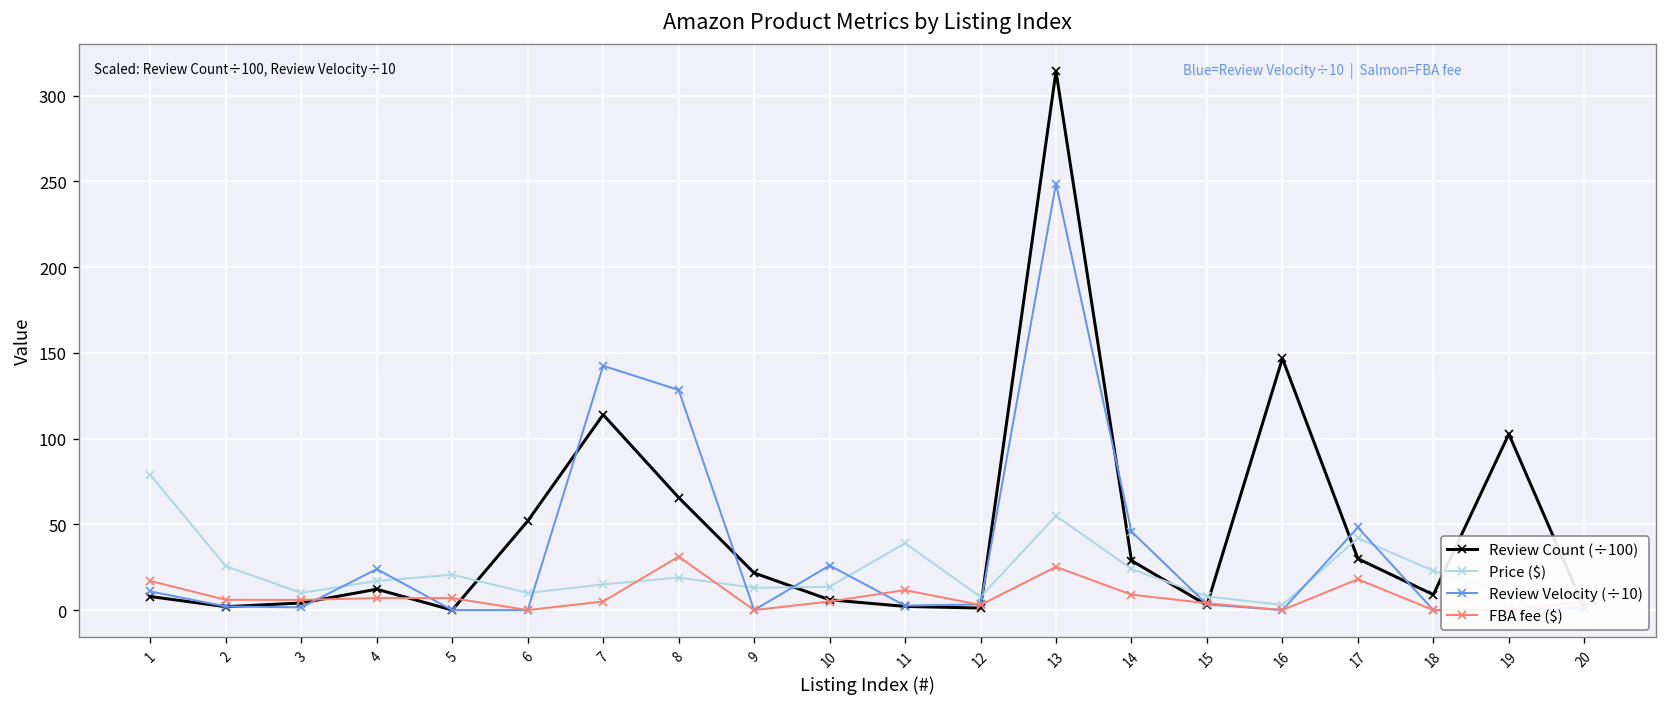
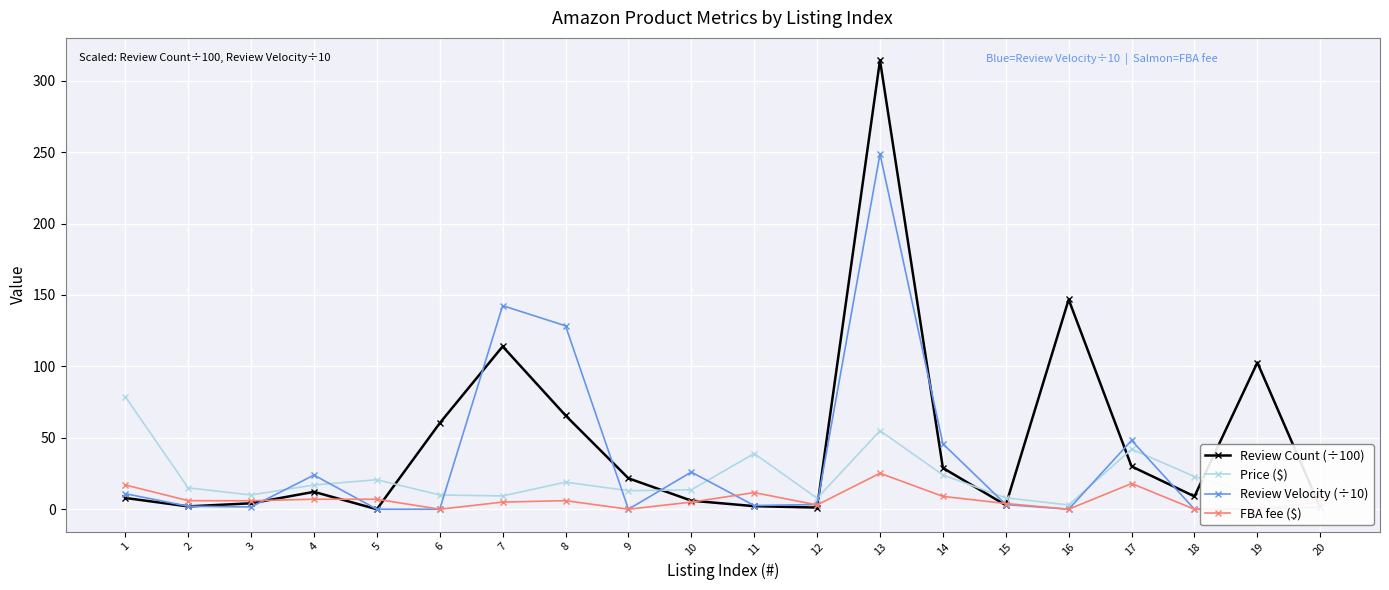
Price ($), 2: 26 -> 15
Review Count (÷100), 6: 52 -> 60
Price ($), 7: 15 -> 9
FBA fee ($), 8: 31 -> 6
